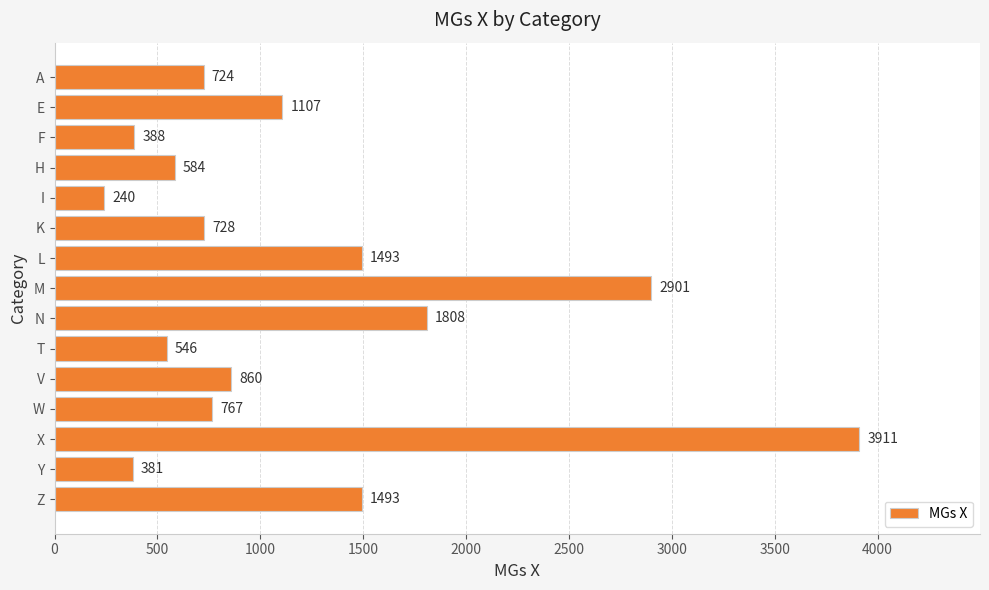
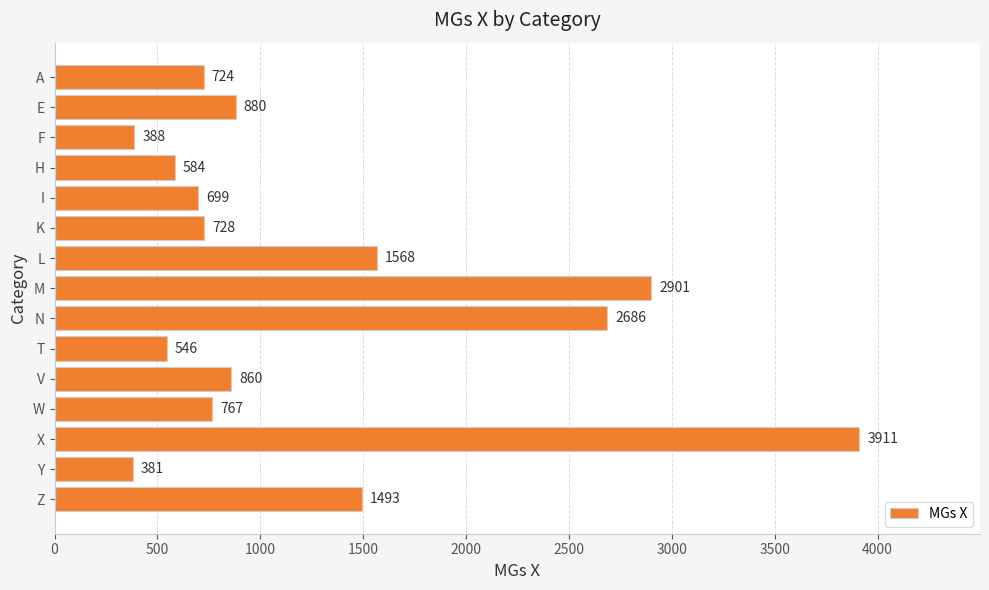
E: 1107 -> 880
I: 240 -> 699
L: 1493 -> 1568
N: 1808 -> 2686
